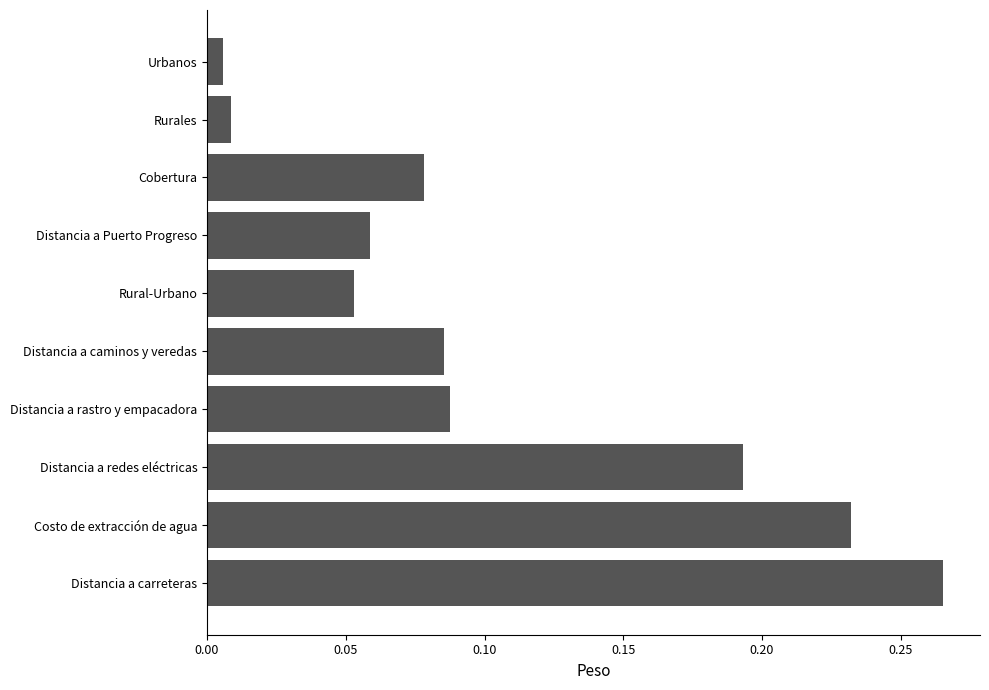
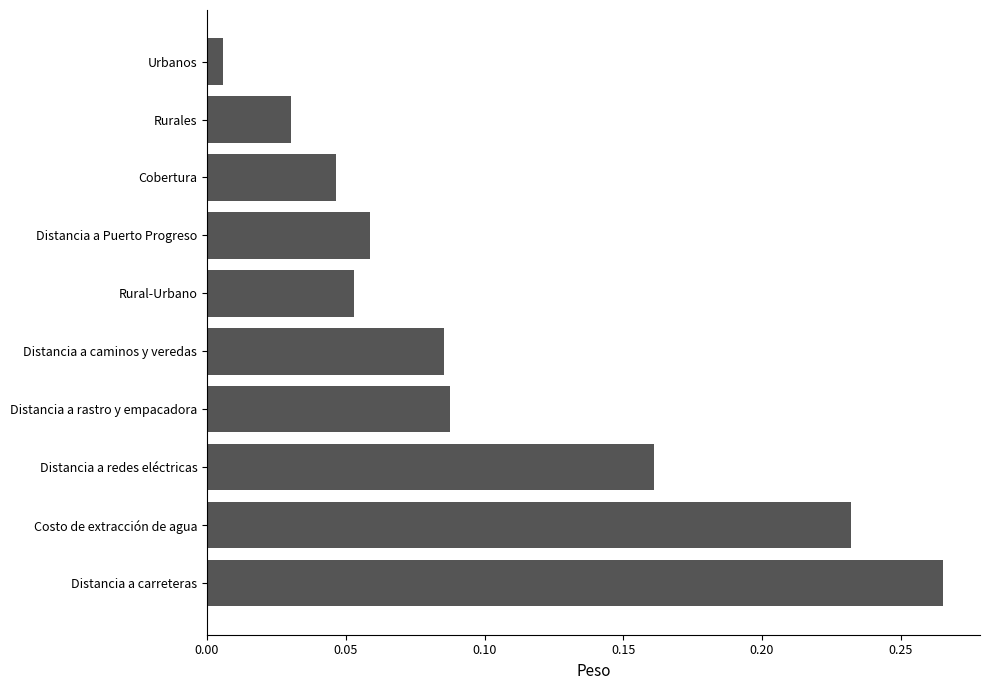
Rurales: 0.009 -> 0.030
Cobertura: 0.078 -> 0.046
Distancia a redes eléctricas: 0.193 -> 0.161
